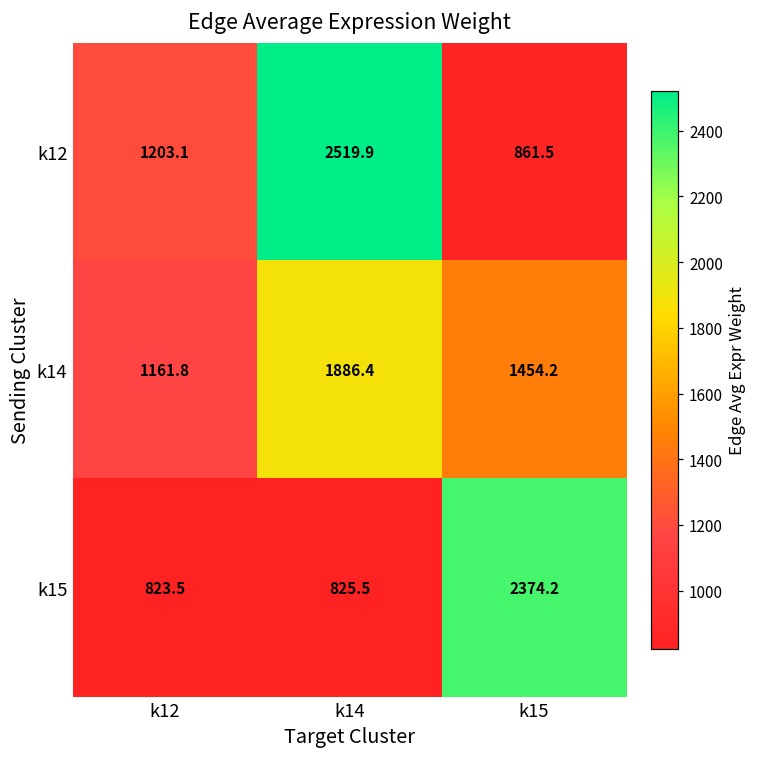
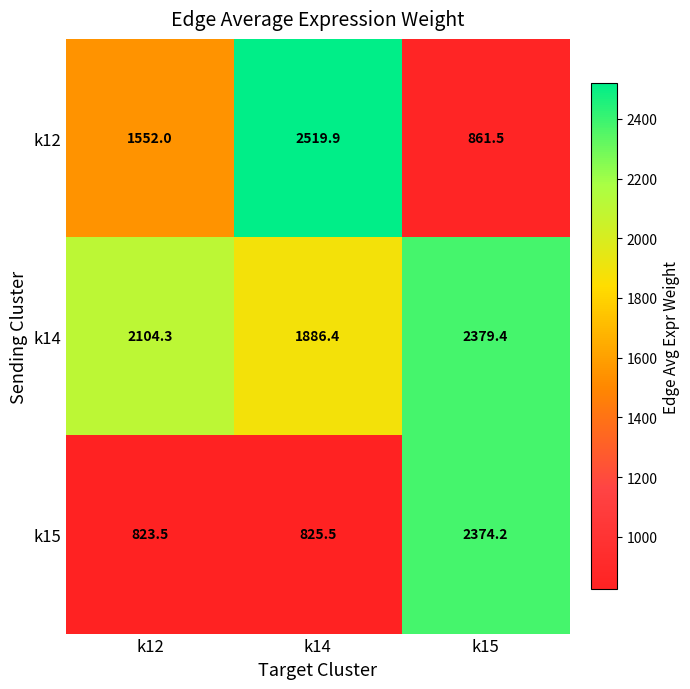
k12, k12: 1203.1 -> 1552.0
k14, k12: 1161.8 -> 2104.3
k14, k15: 1454.2 -> 2379.4
